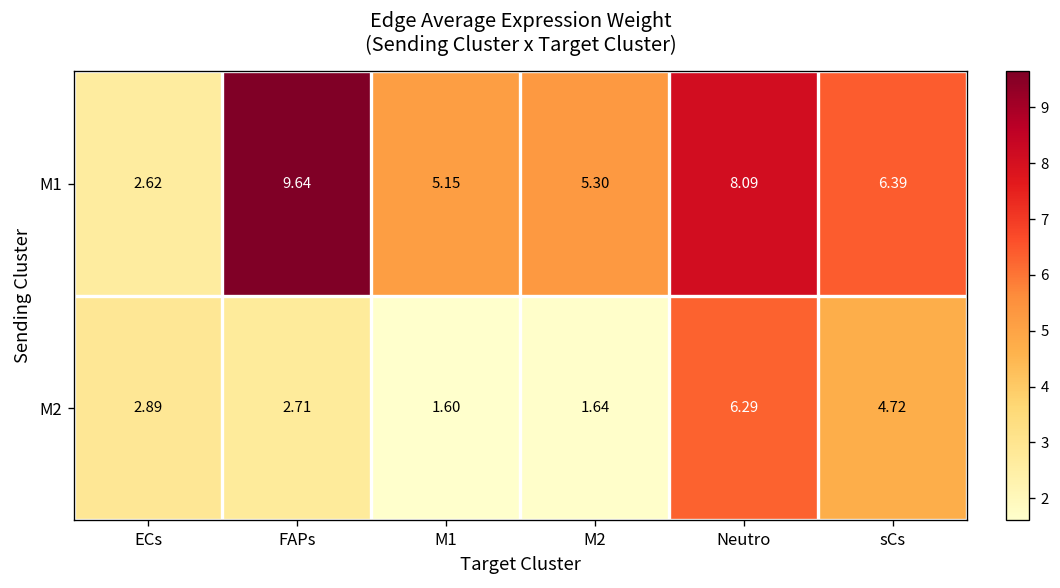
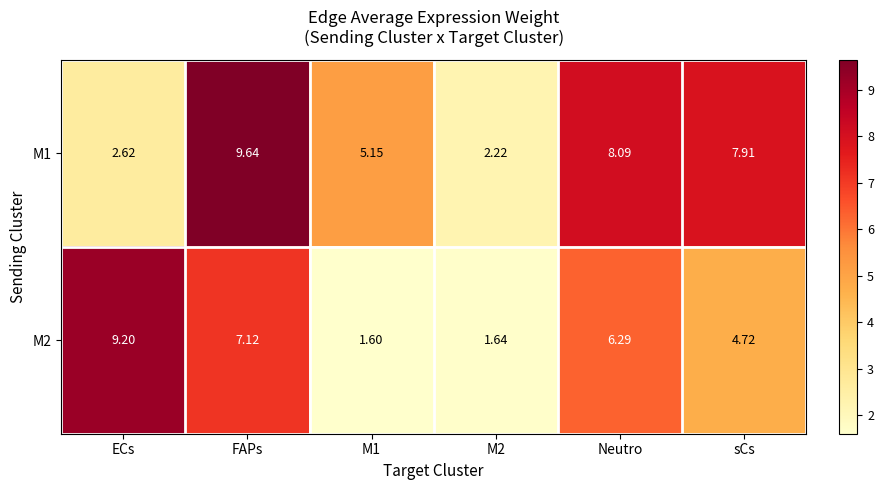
M1, M2: 5.30 -> 2.22
M1, sCs: 6.39 -> 7.91
M2, ECs: 2.89 -> 9.20
M2, FAPs: 2.71 -> 7.12
